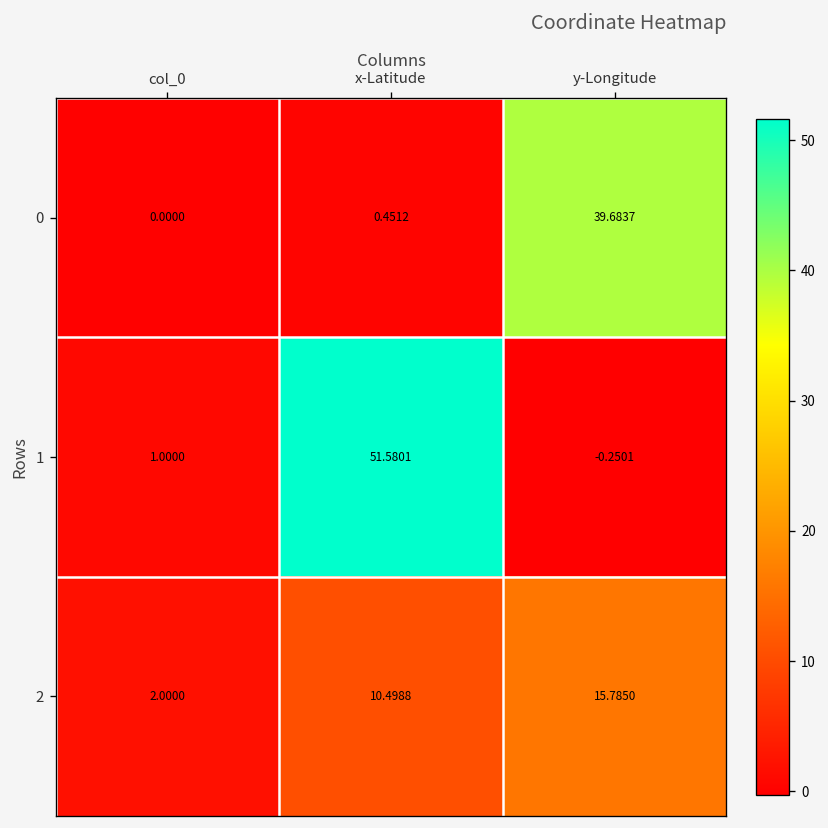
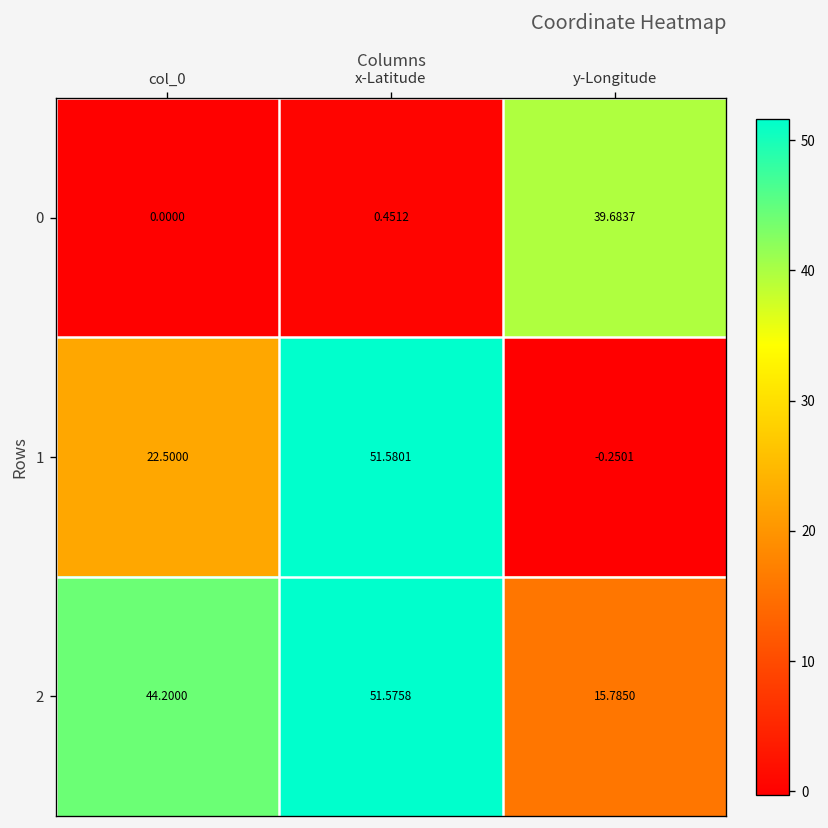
1, col_0: 1.0000 -> 22.5000
2, col_0: 2.0000 -> 44.2000
2, x-Latitude: 10.4988 -> 51.5758
